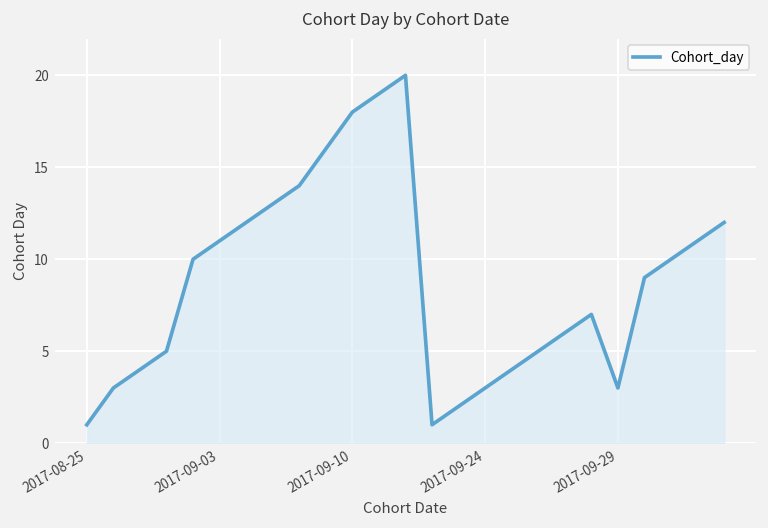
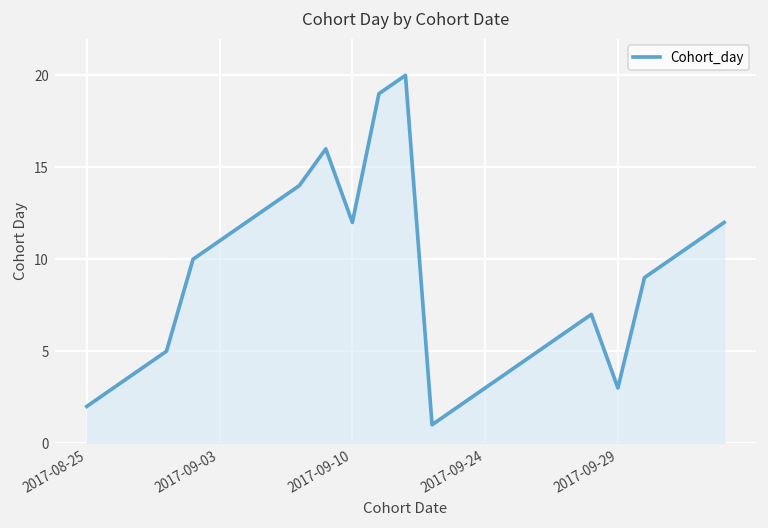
2017-08-25: 1 -> 2
2017-09-10: 18 -> 12
